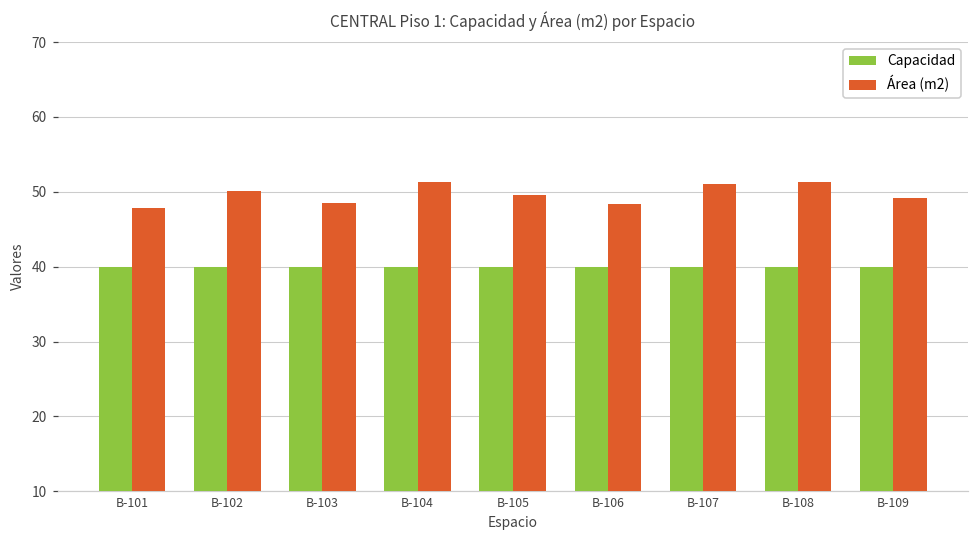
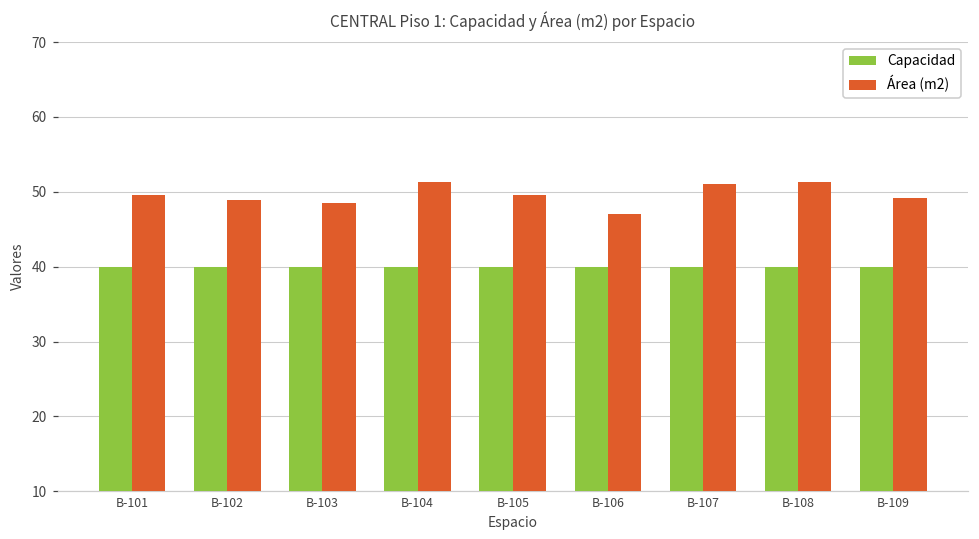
Área (m2), B-101: 48 -> 50
Área (m2), B-102: 50 -> 49
Área (m2), B-106: 48 -> 47
